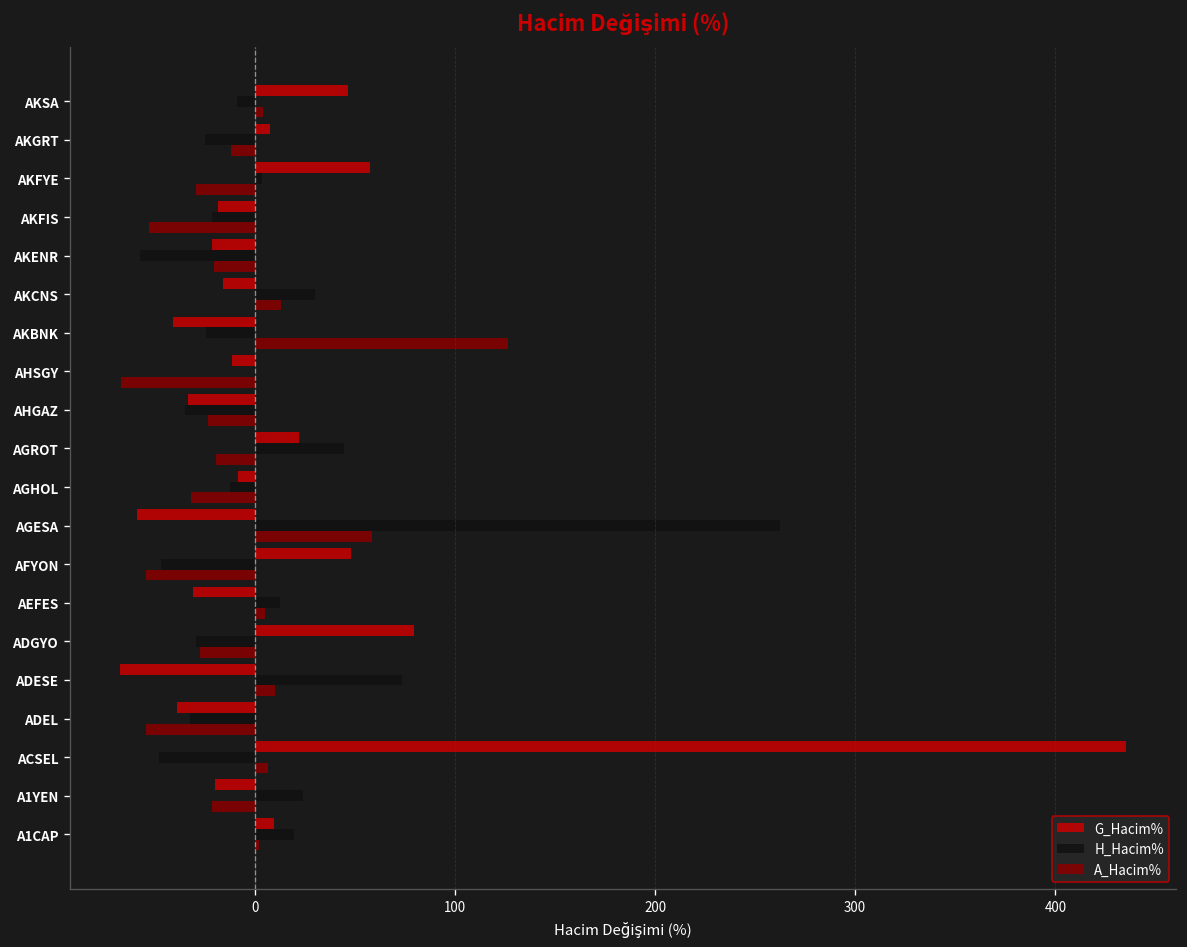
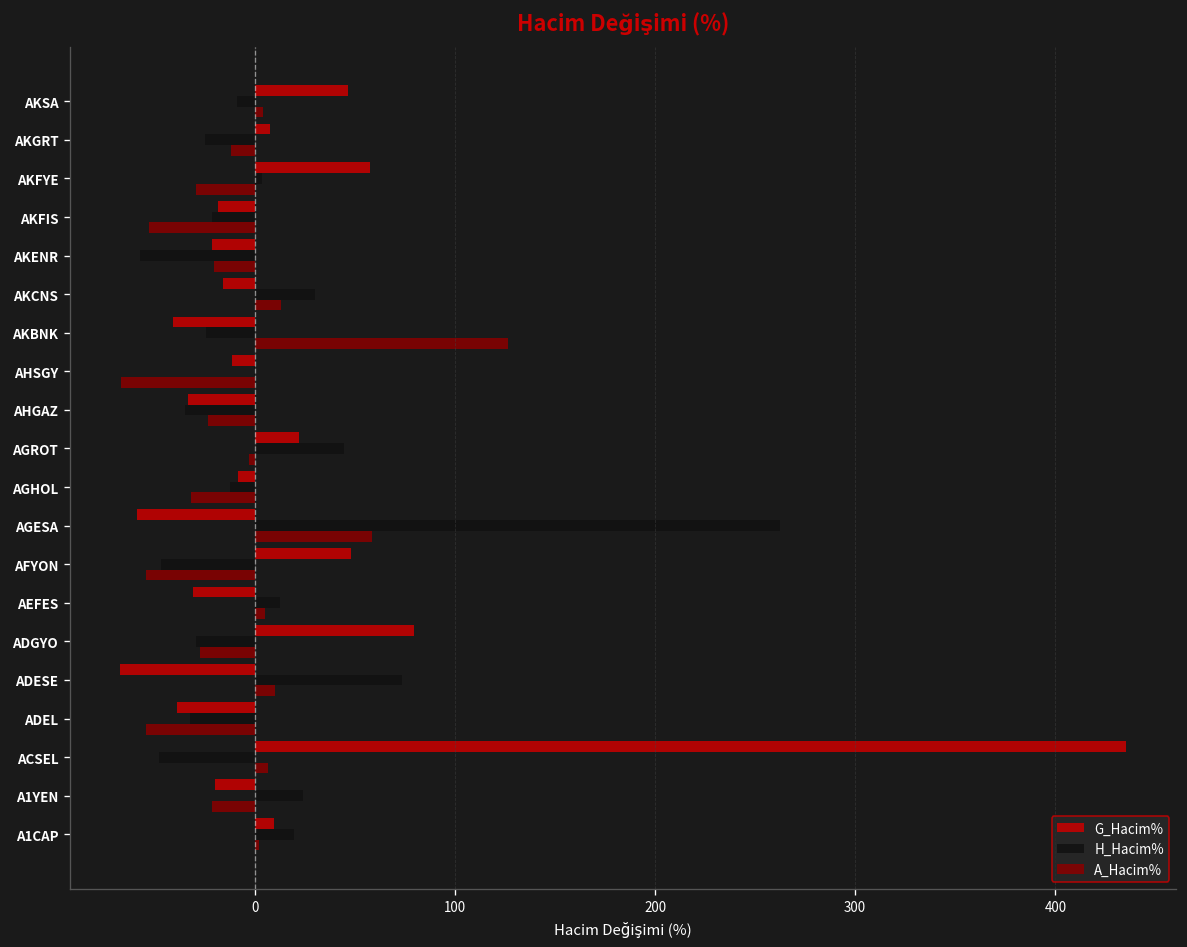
A_Hacim%, AGROT: -19 -> -3
